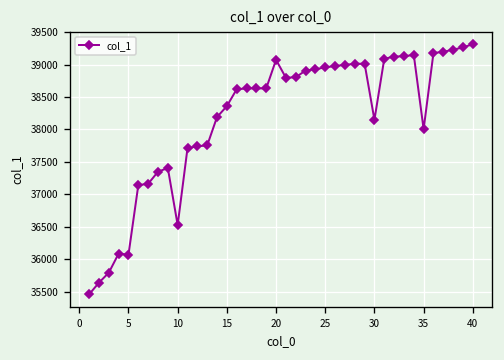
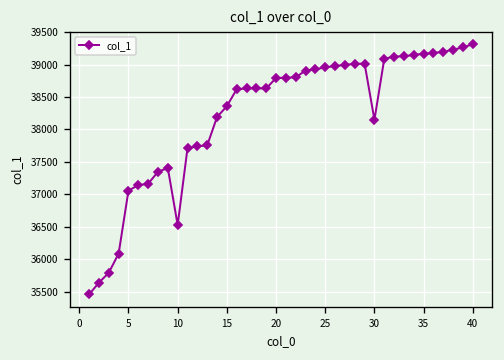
5: 36100 -> 37100
20: 39100 -> 38800
35: 38000 -> 39200
